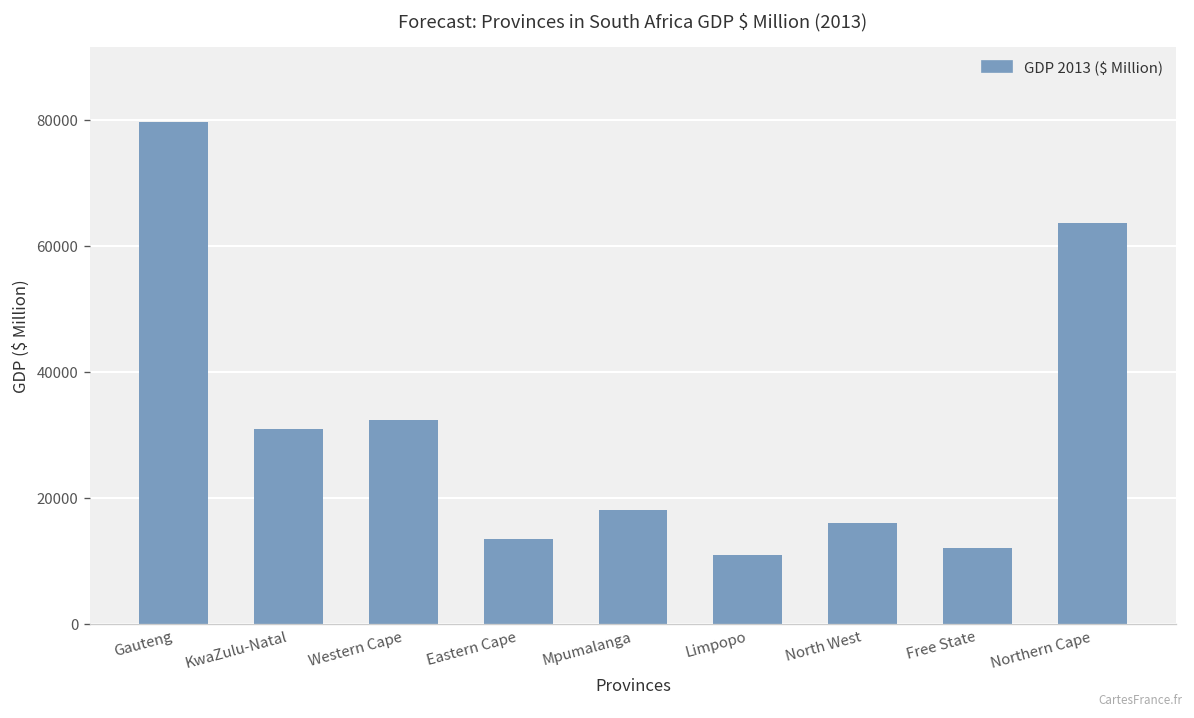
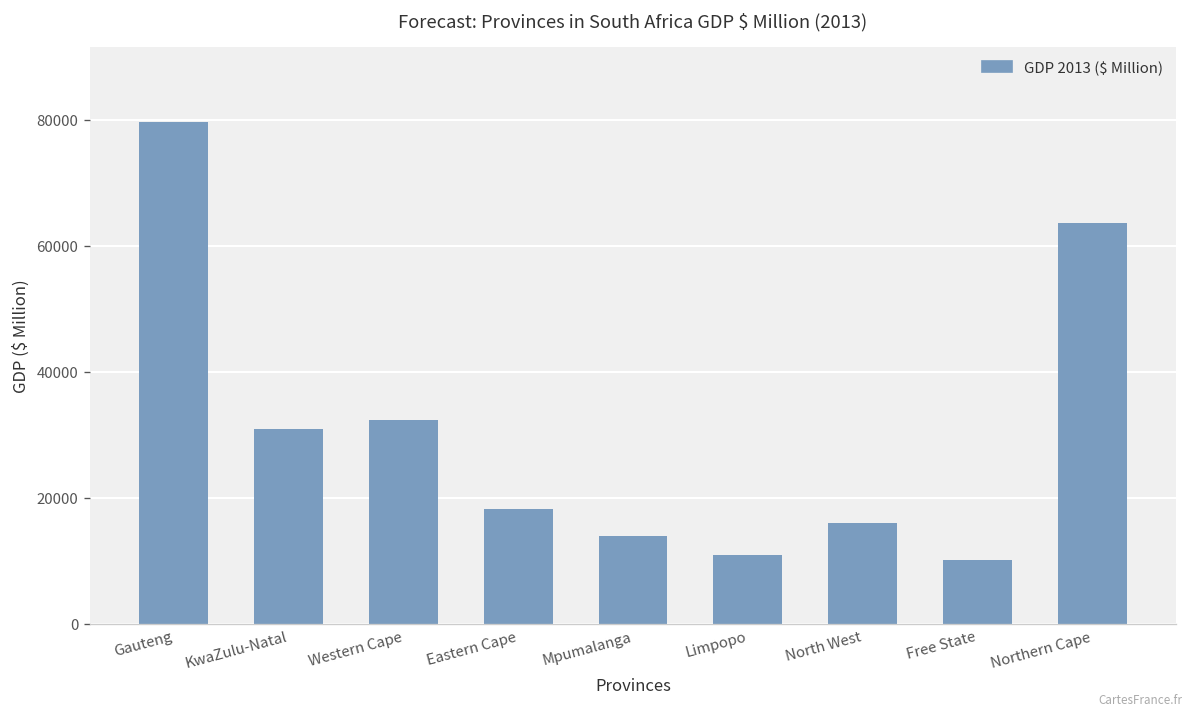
Eastern Cape: 13000 -> 18000
Mpumalanga: 18000 -> 14000
Free State: 12000 -> 10000
